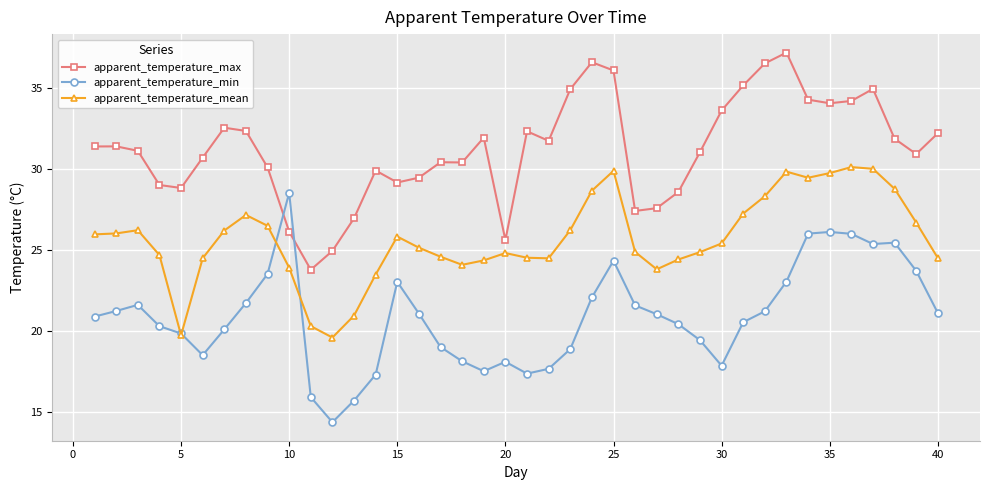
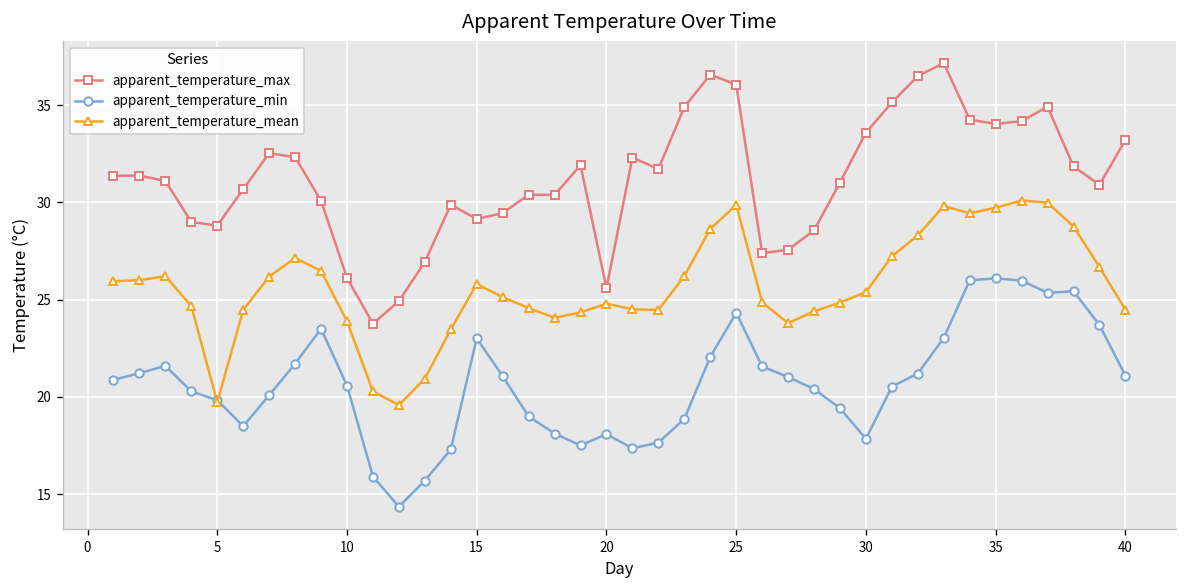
apparent_temperature_min, 10: 28.5 -> 20.6
apparent_temperature_max, 40: 32.2 -> 33.2
